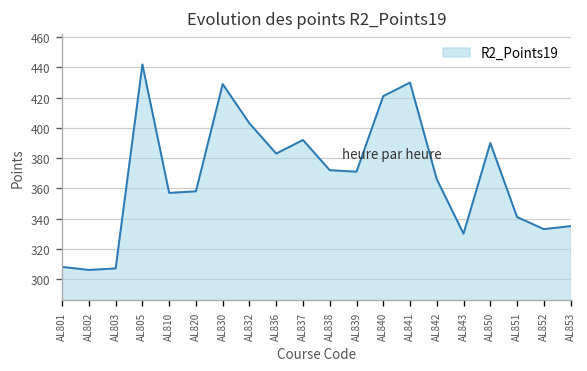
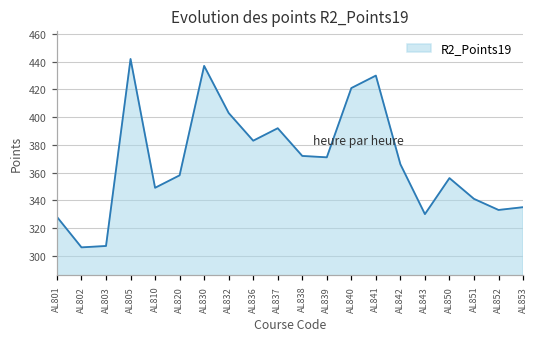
AL801: 308 -> 328
AL810: 357 -> 349
AL830: 429 -> 437
AL850: 390 -> 356
